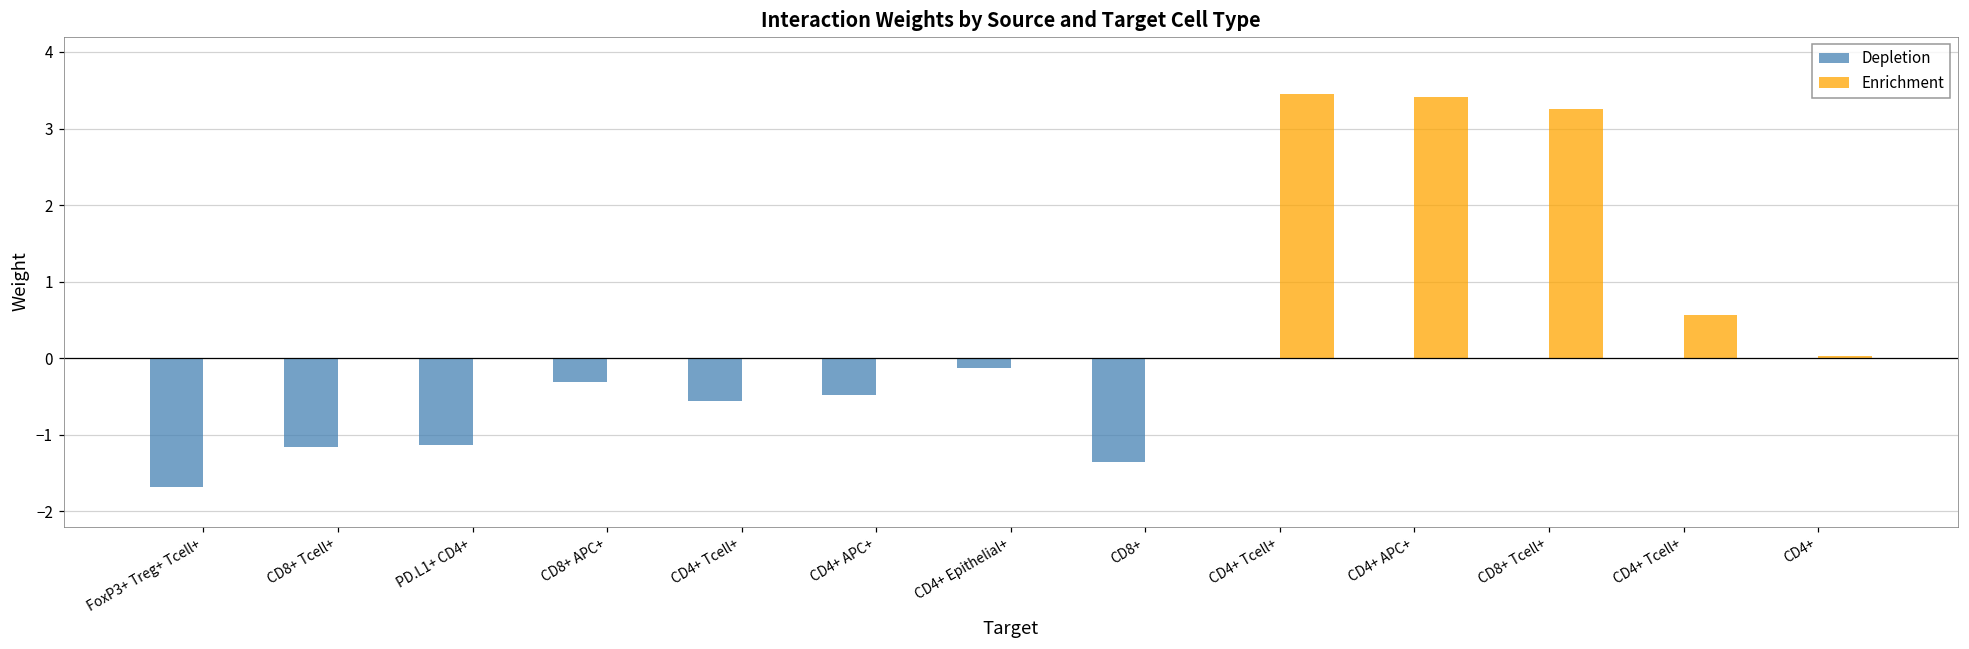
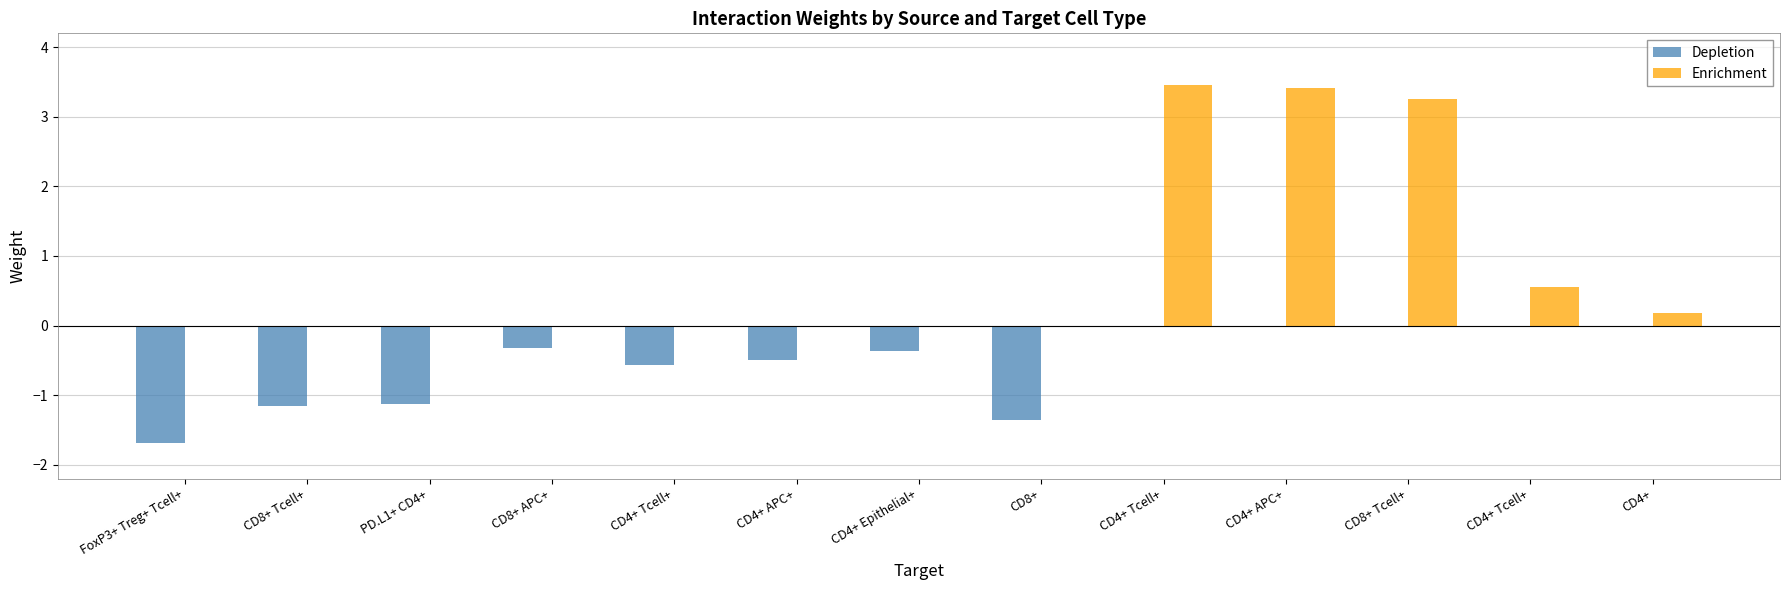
Depletion, CD4+ Epithelial+: -0.1 -> -0.4
Enrichment, CD4+: 0.0 -> 0.2
